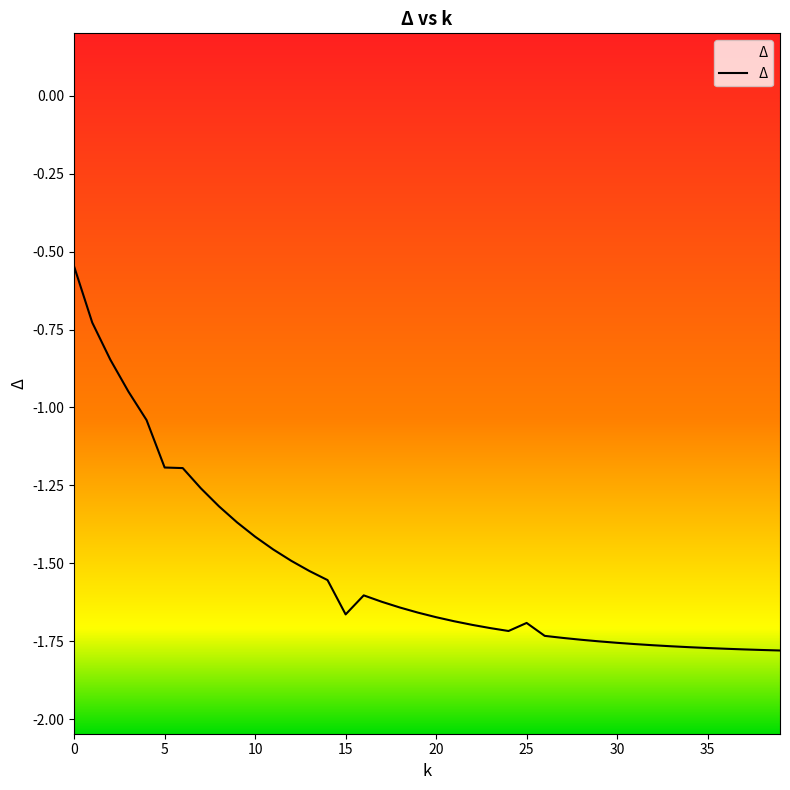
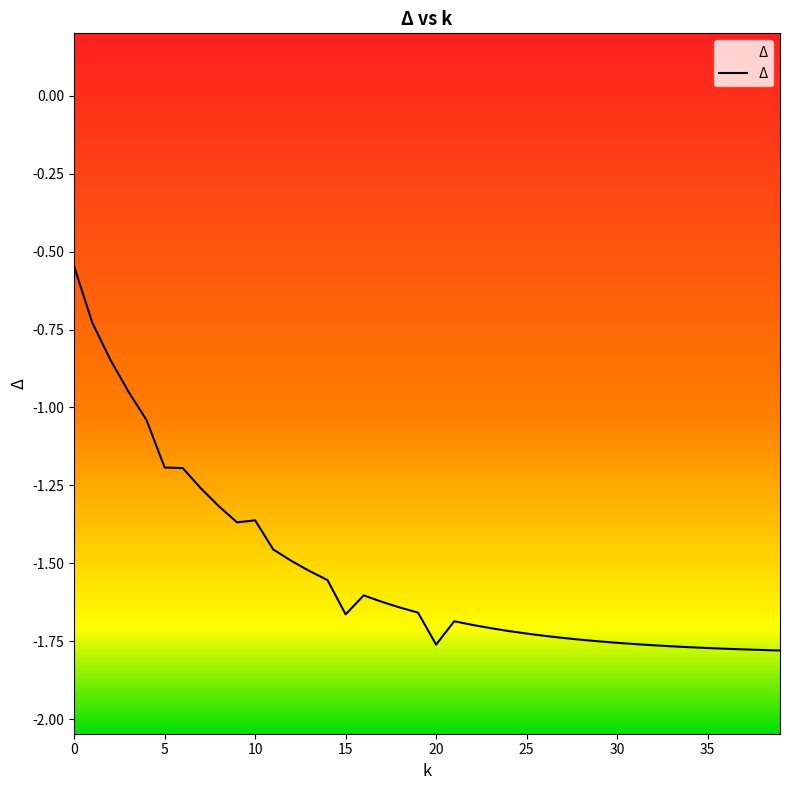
10: -1.41 -> -1.36
20: -1.67 -> -1.76
25: -1.69 -> -1.73
